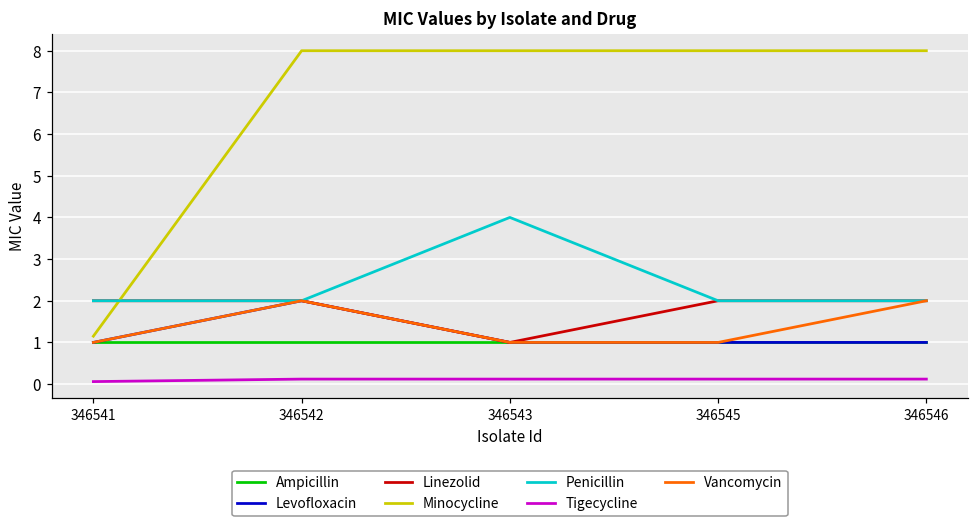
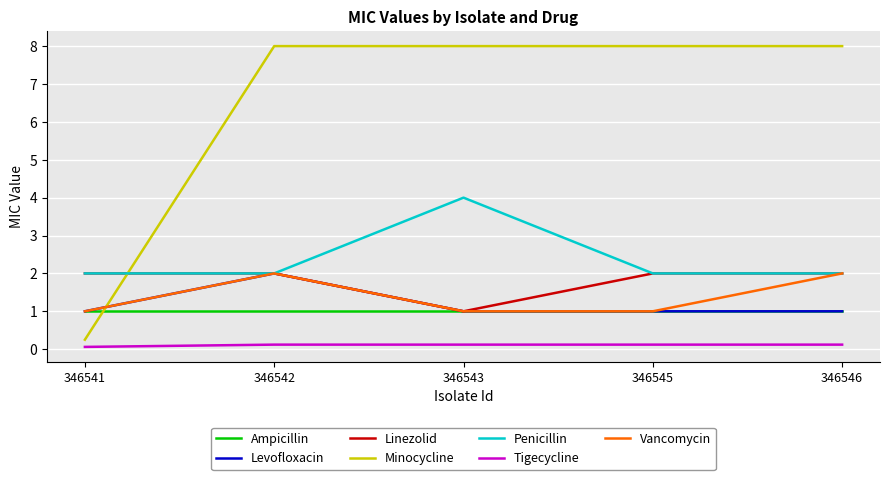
Minocycline, 346541: 1.2 -> 0.3
